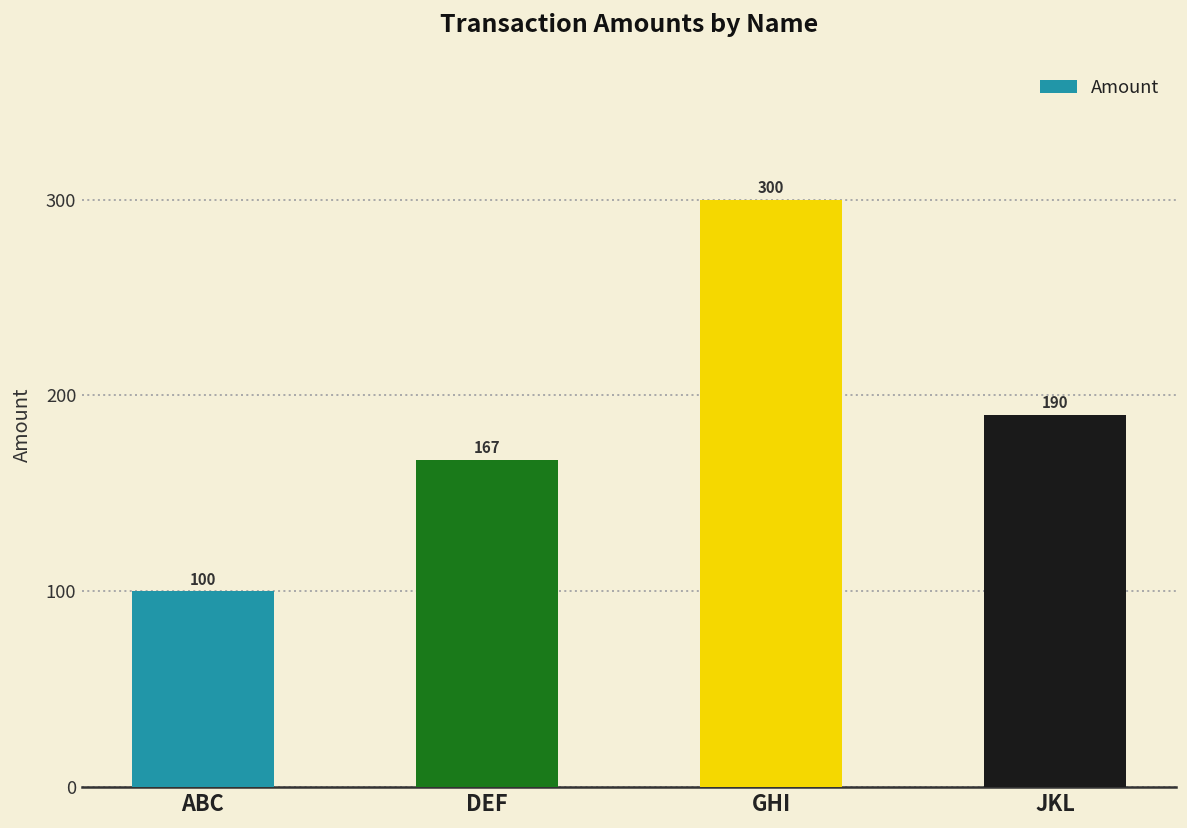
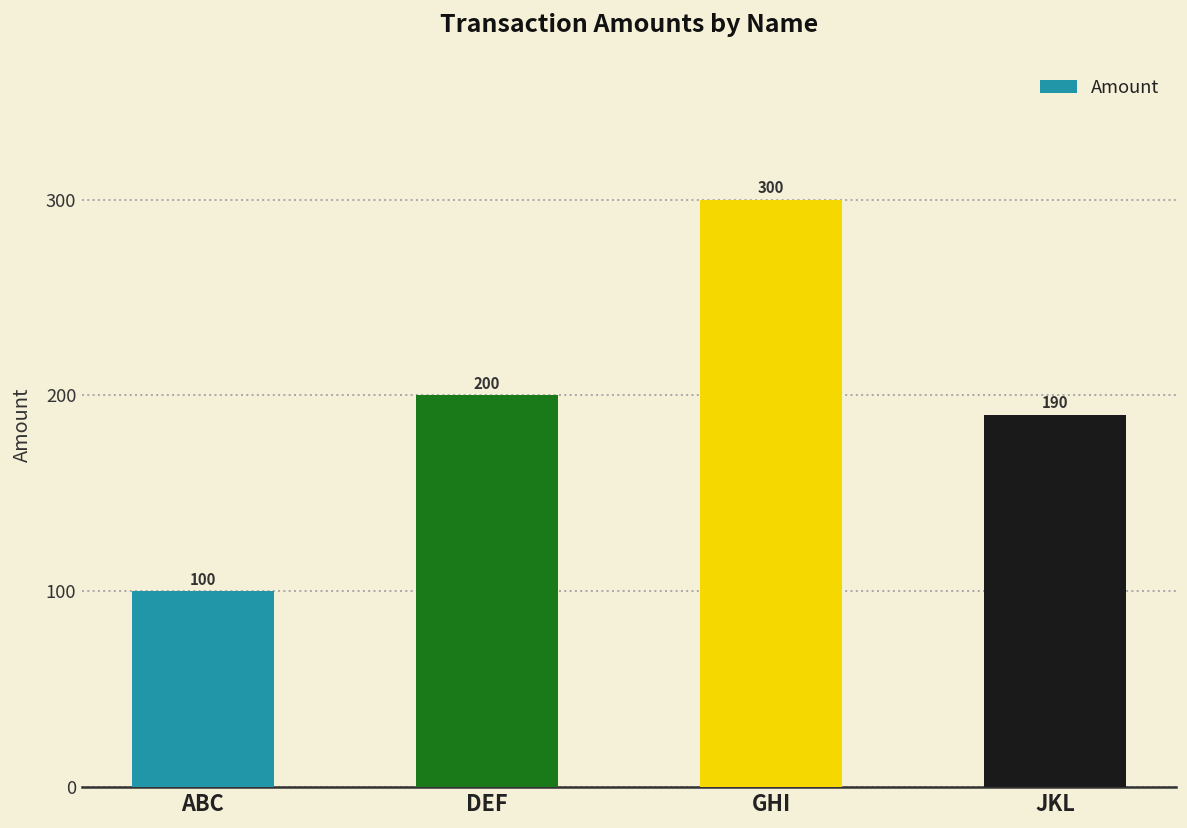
DEF: 167 -> 200
